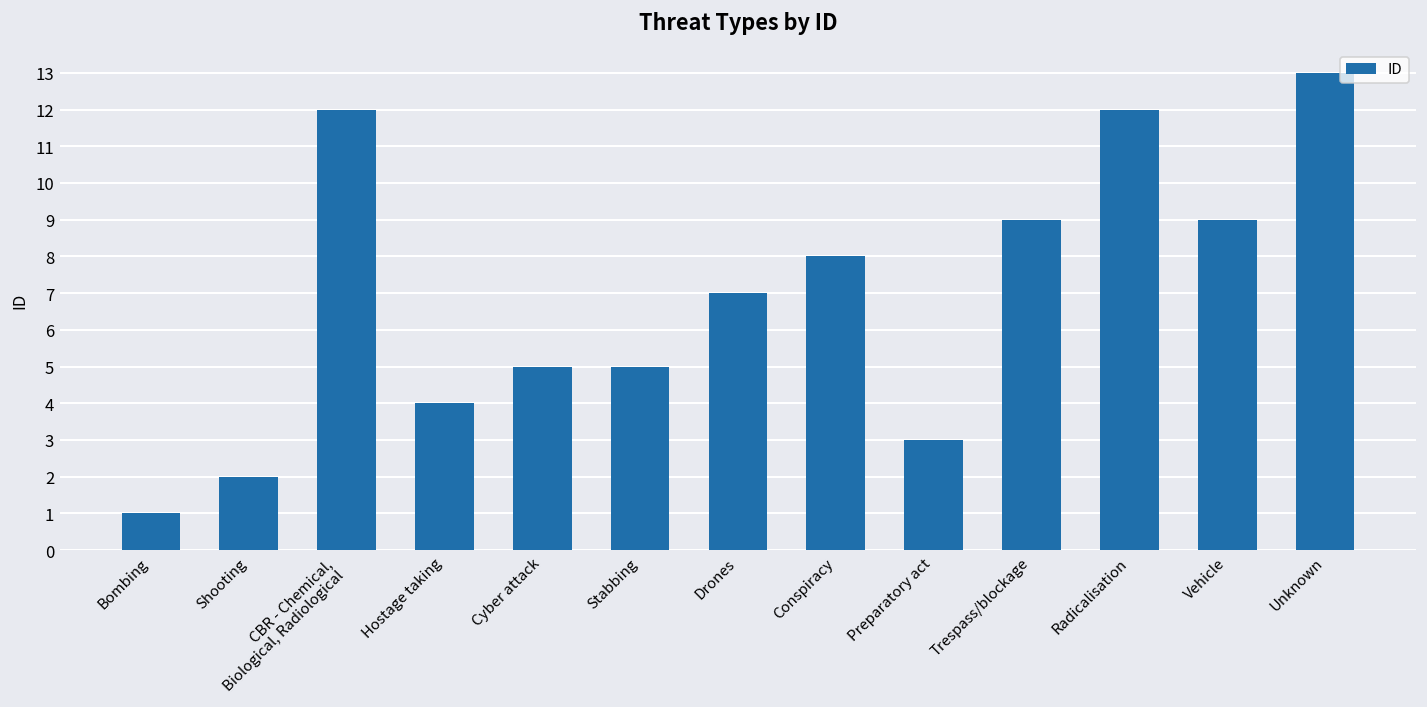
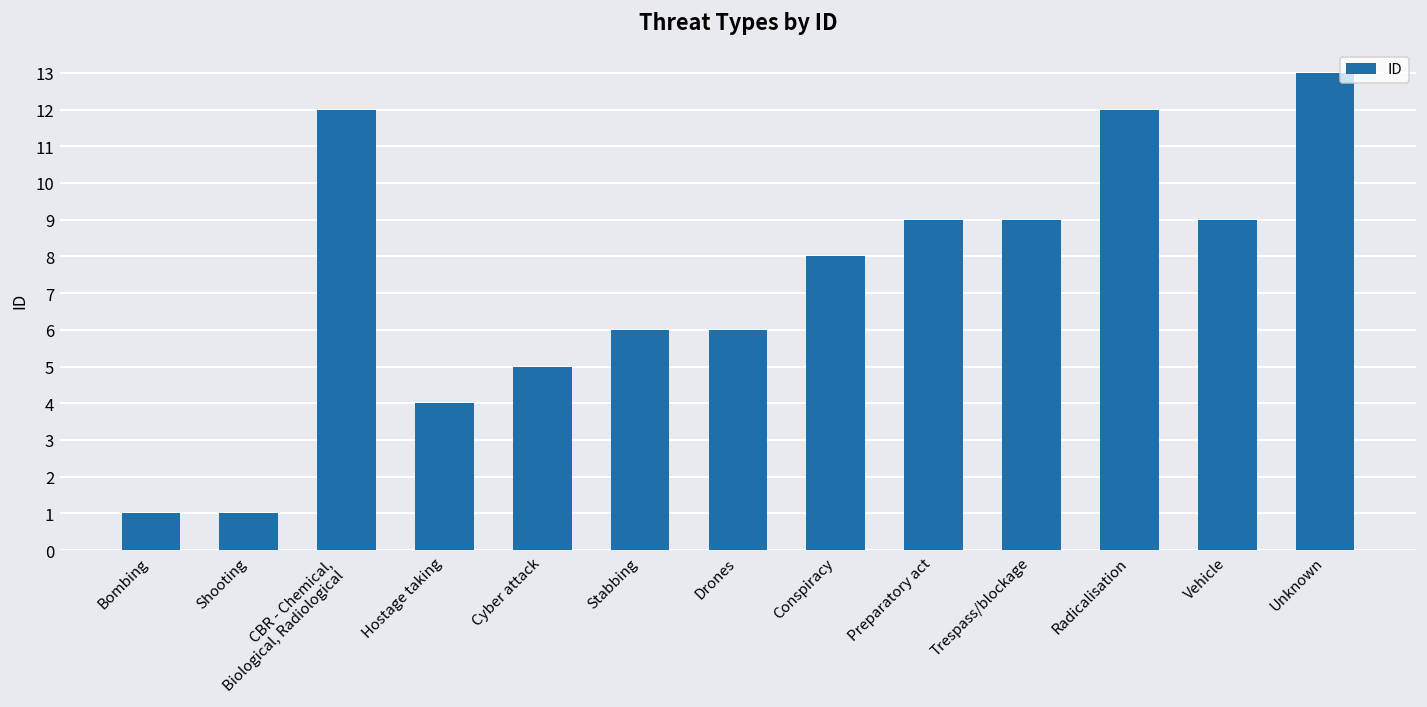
Shooting: 2 -> 1
Stabbing: 5 -> 6
Drones: 7 -> 6
Preparatory act: 3 -> 9
